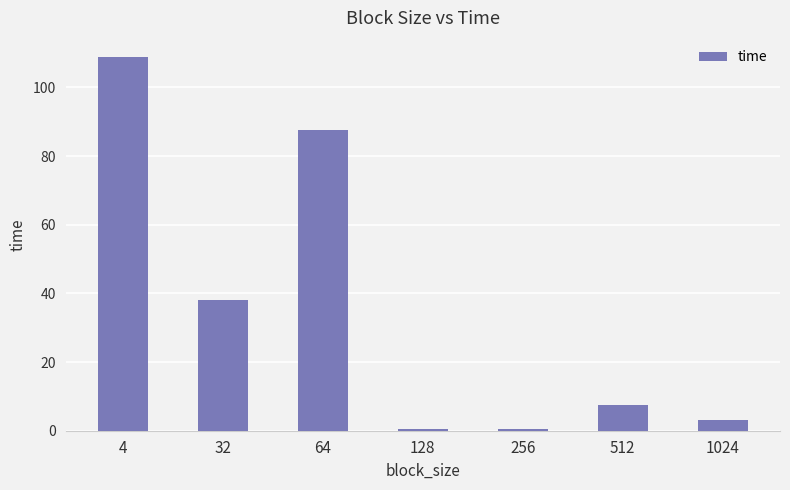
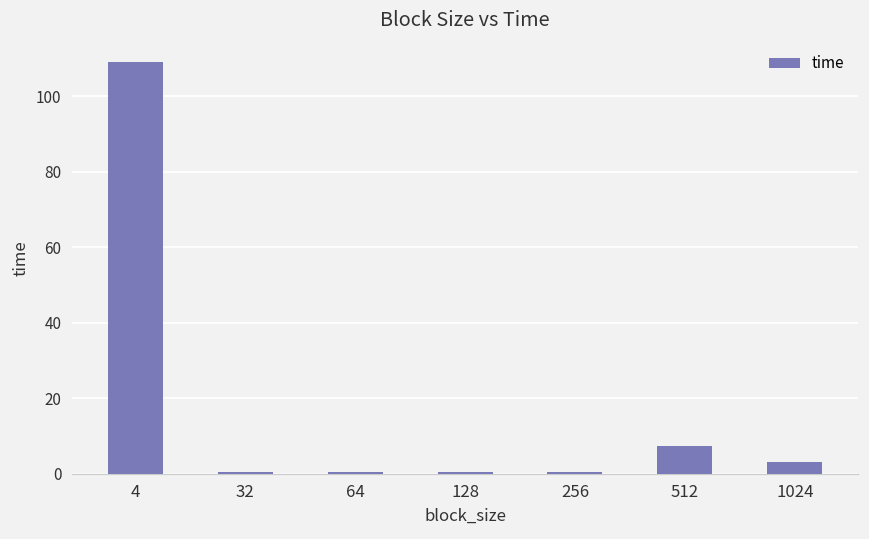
32: 38 -> 0
64: 87 -> 0
